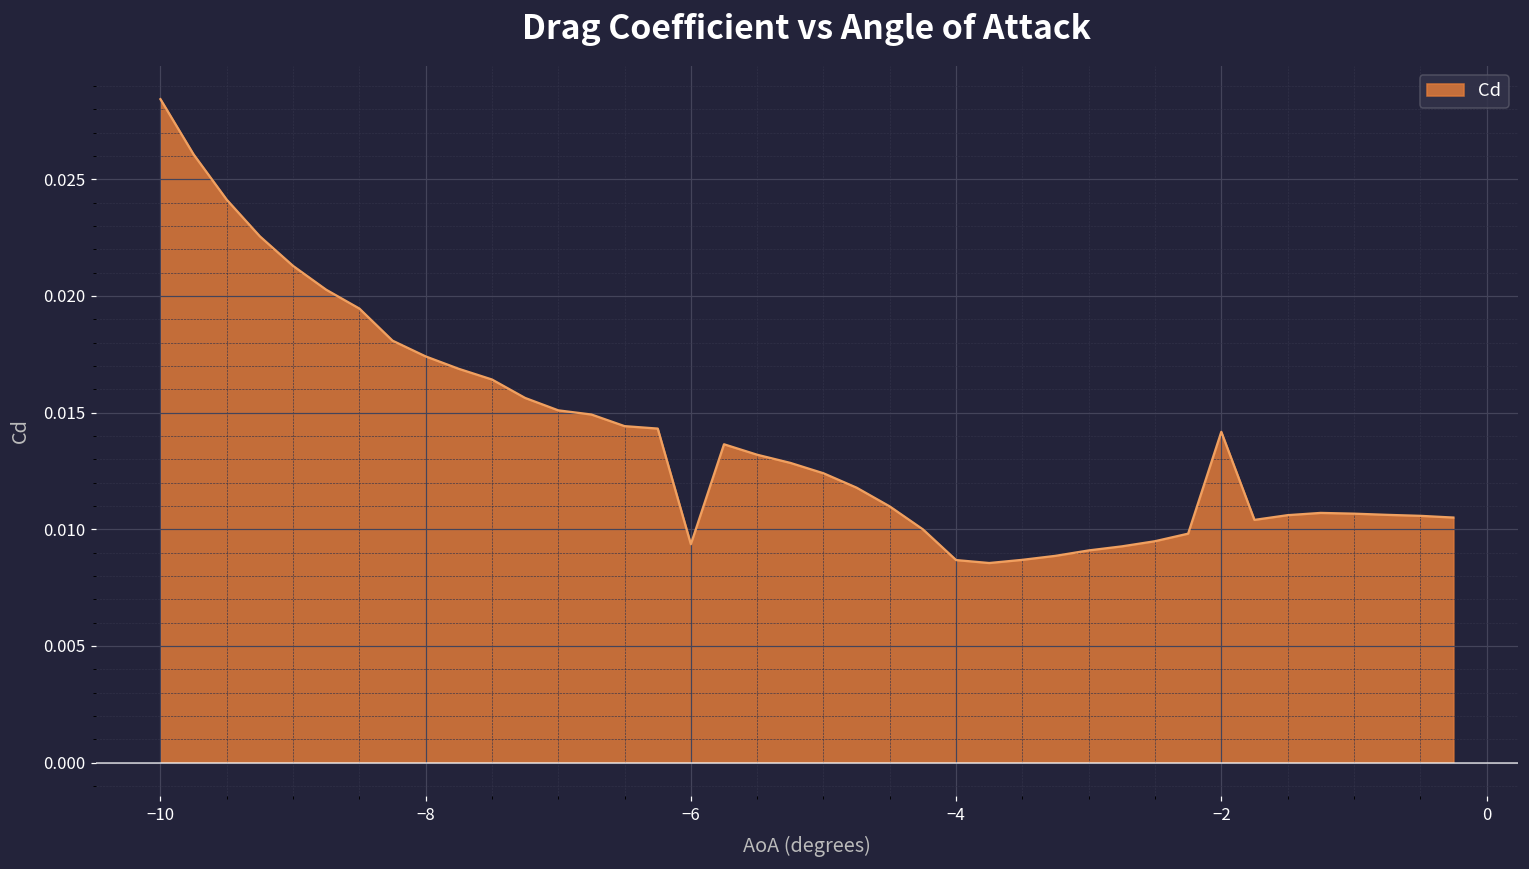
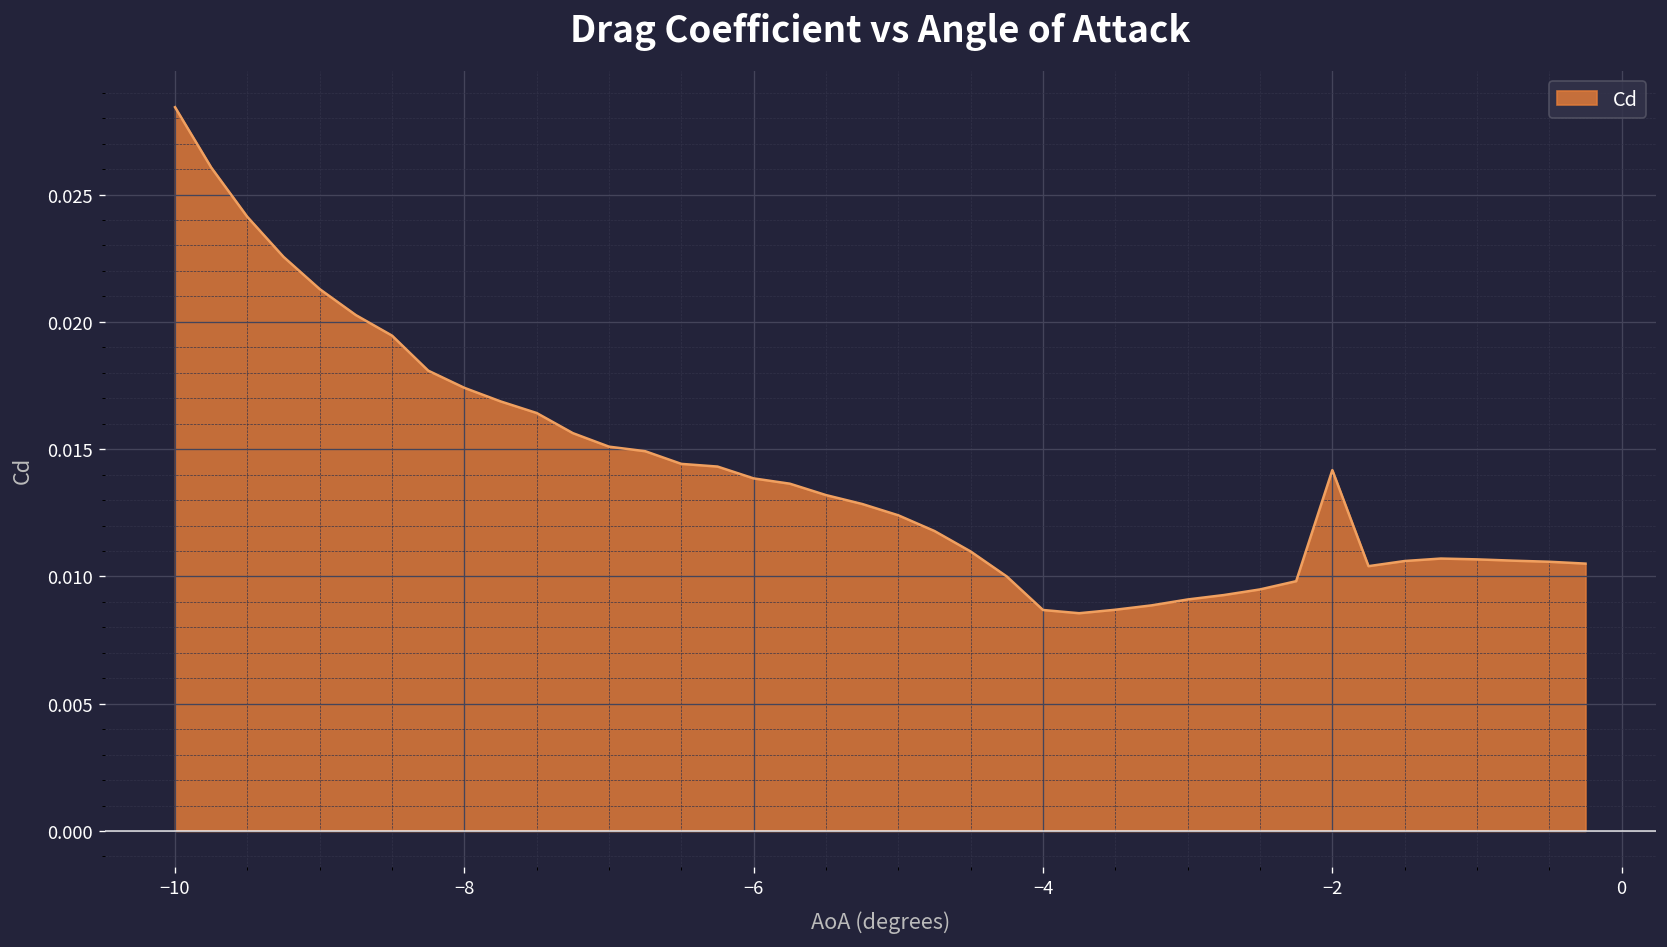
−6: 0.0094 -> 0.0139
